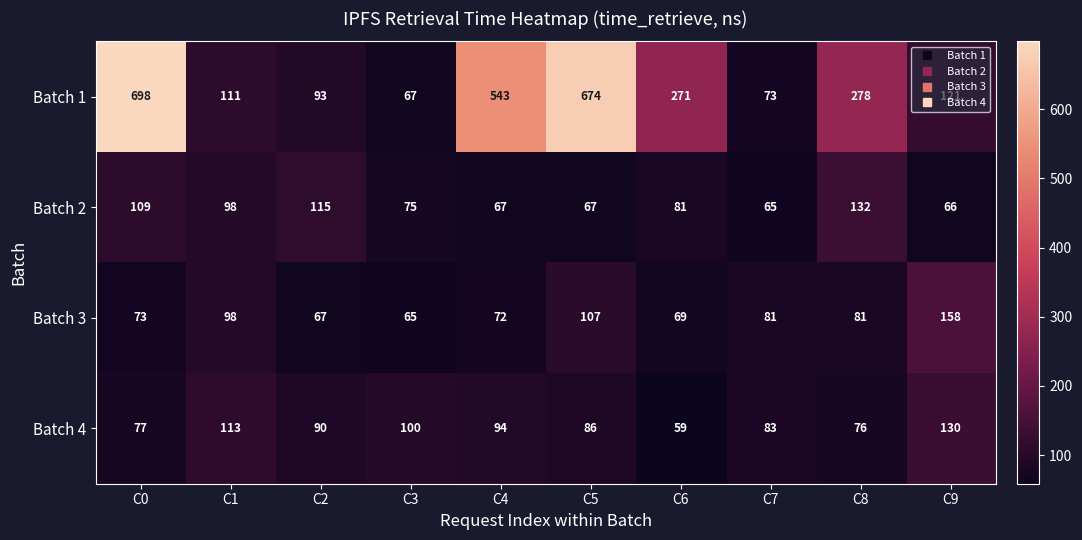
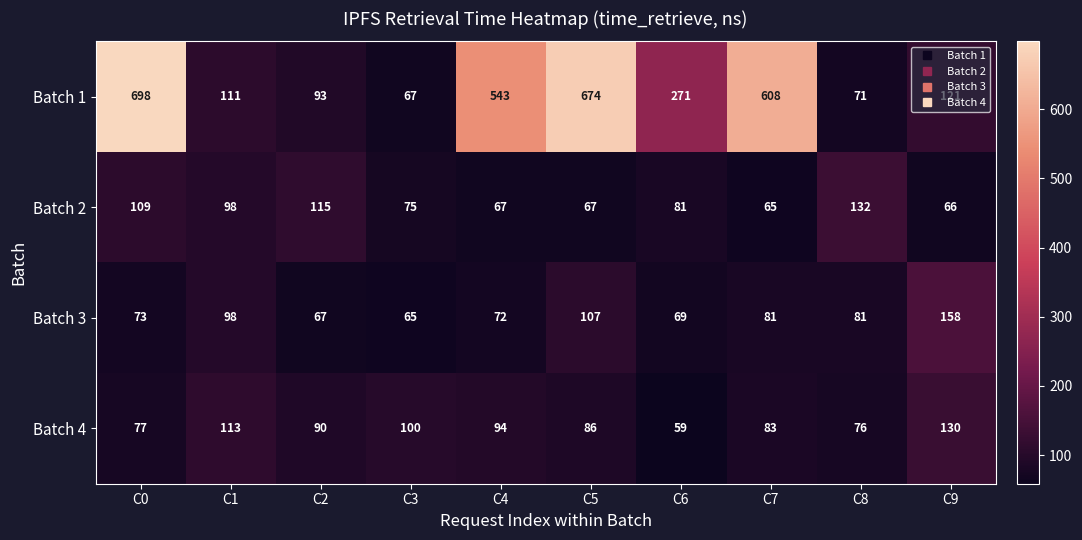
Batch 1, C7: 73 -> 608
Batch 1, C8: 278 -> 71
